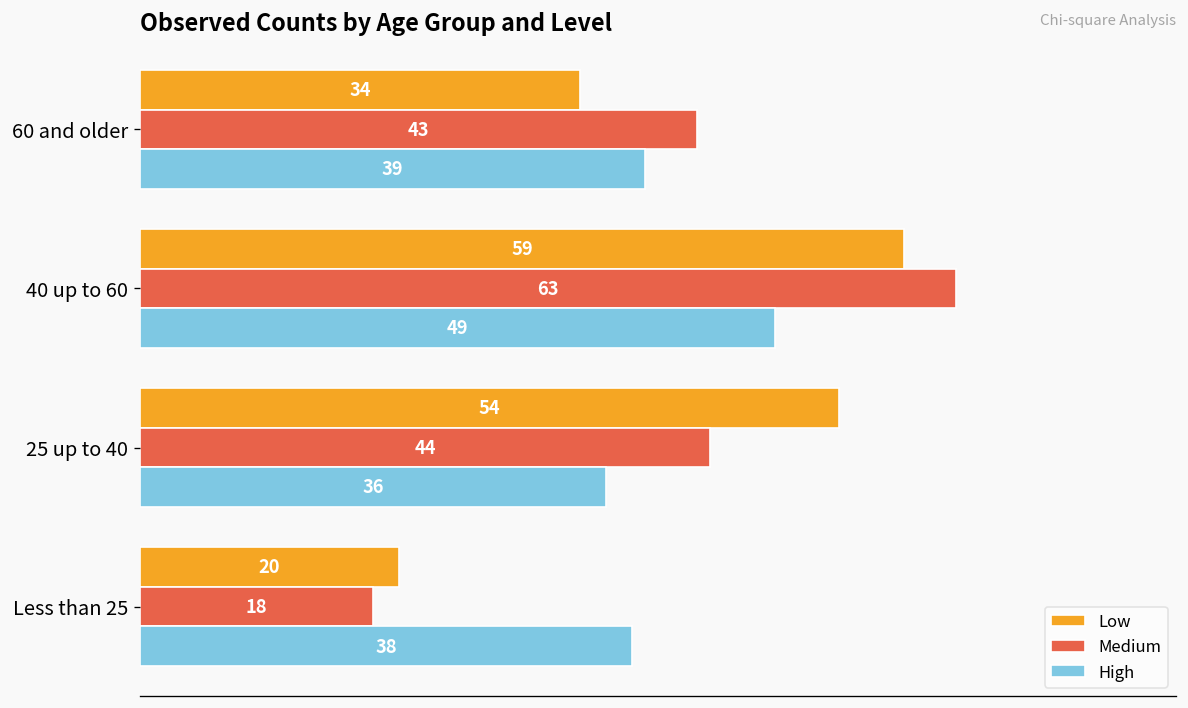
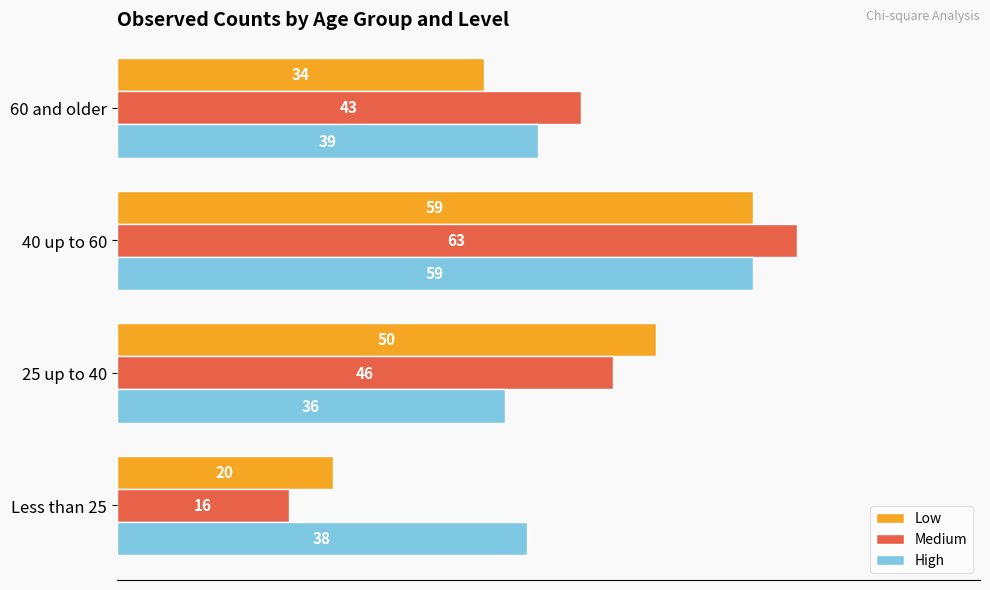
High, 40 up to 60: 49 -> 59
Low, 25 up to 40: 54 -> 50
Medium, 25 up to 40: 44 -> 46
Medium, Less than 25: 18 -> 16
